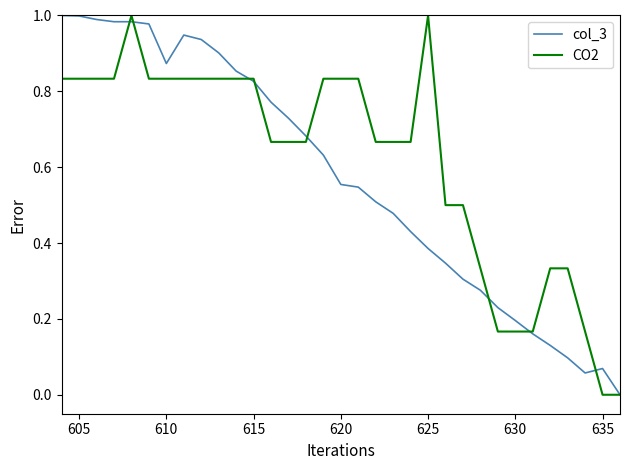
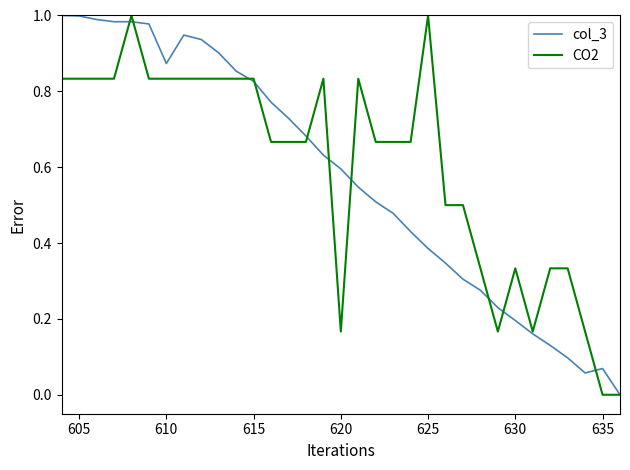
col_3, 620: 0.55 -> 0.60
CO2, 620: 0.83 -> 0.17
CO2, 630: 0.17 -> 0.33
